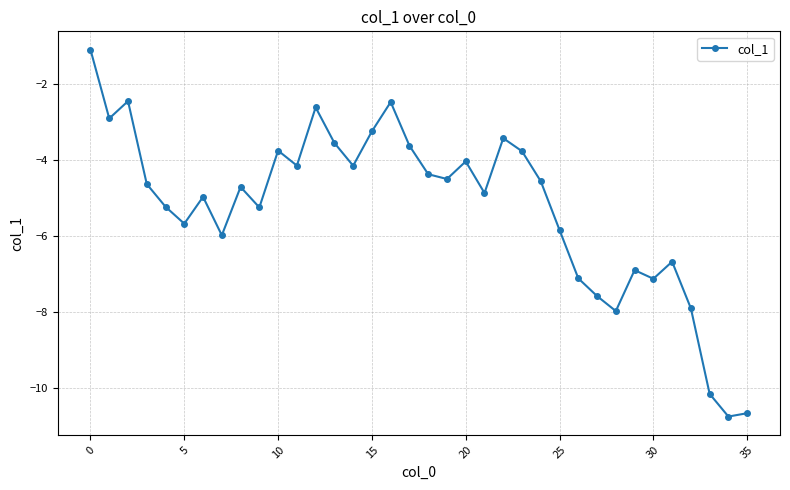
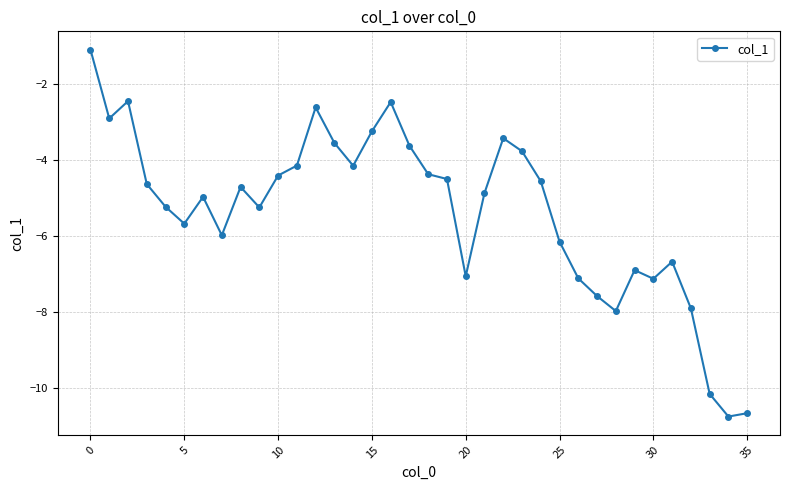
10: -3.8 -> -4.4
20: -4.0 -> -7.1
25: -5.8 -> -6.1
